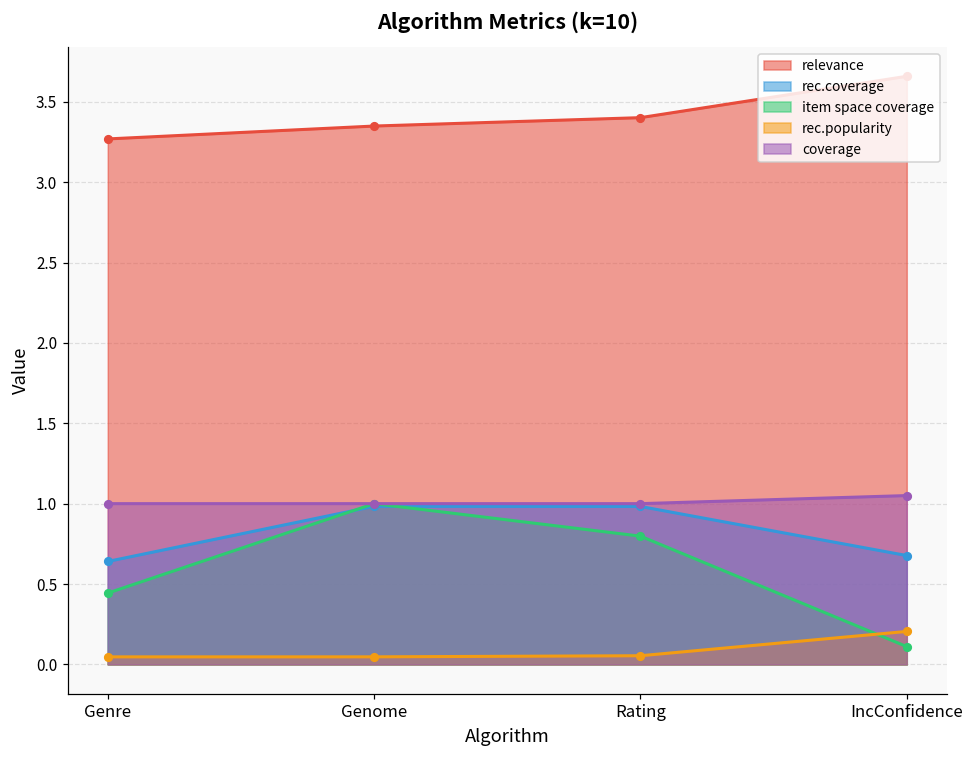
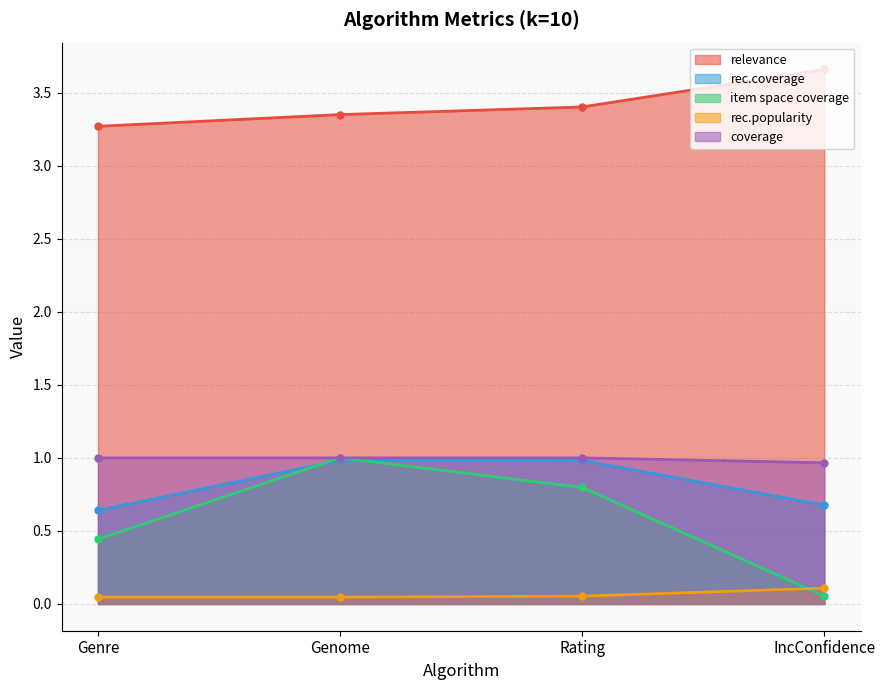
item space coverage, IncConfidence: 0.11 -> 0.05
rec.popularity, IncConfidence: 0.21 -> 0.11
coverage, IncConfidence: 1.05 -> 0.97
